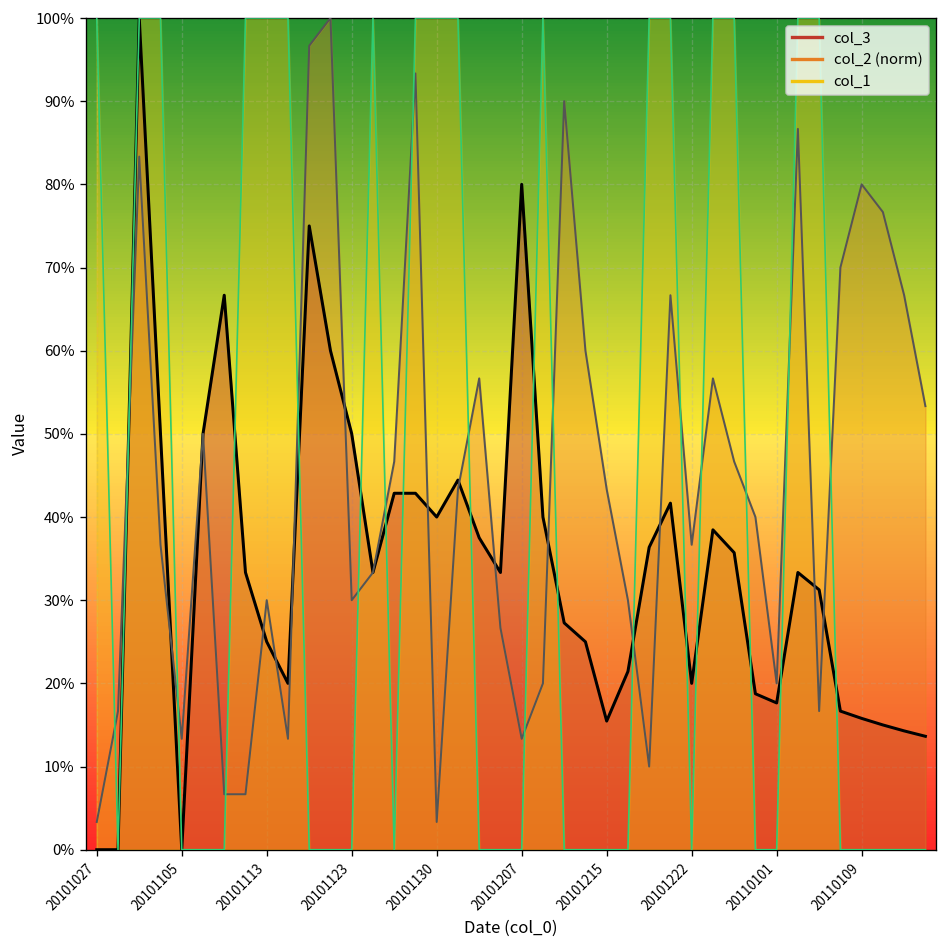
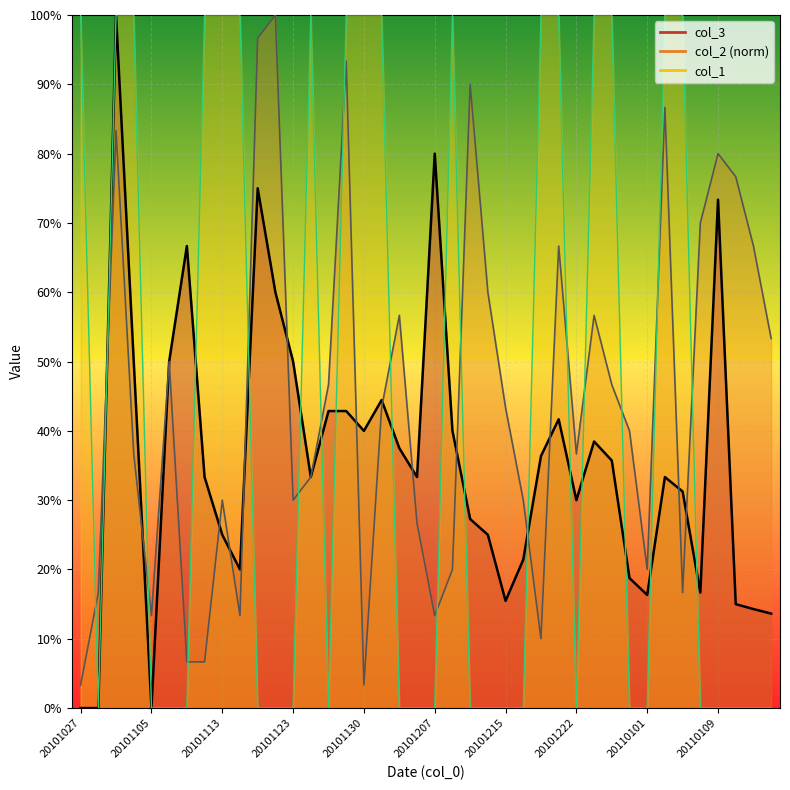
col_3, 20101222: 20% -> 30%
col_3, 20110101: 18% -> 16%
col_3, 20110109: 16% -> 73%
